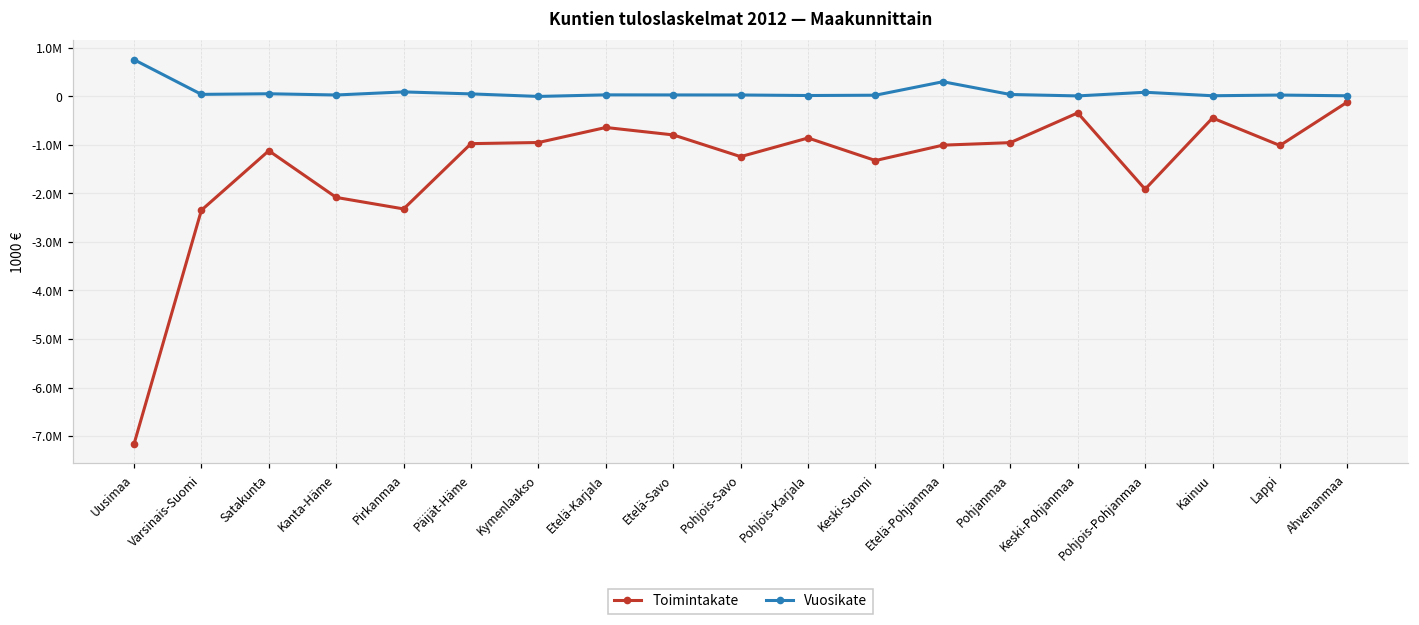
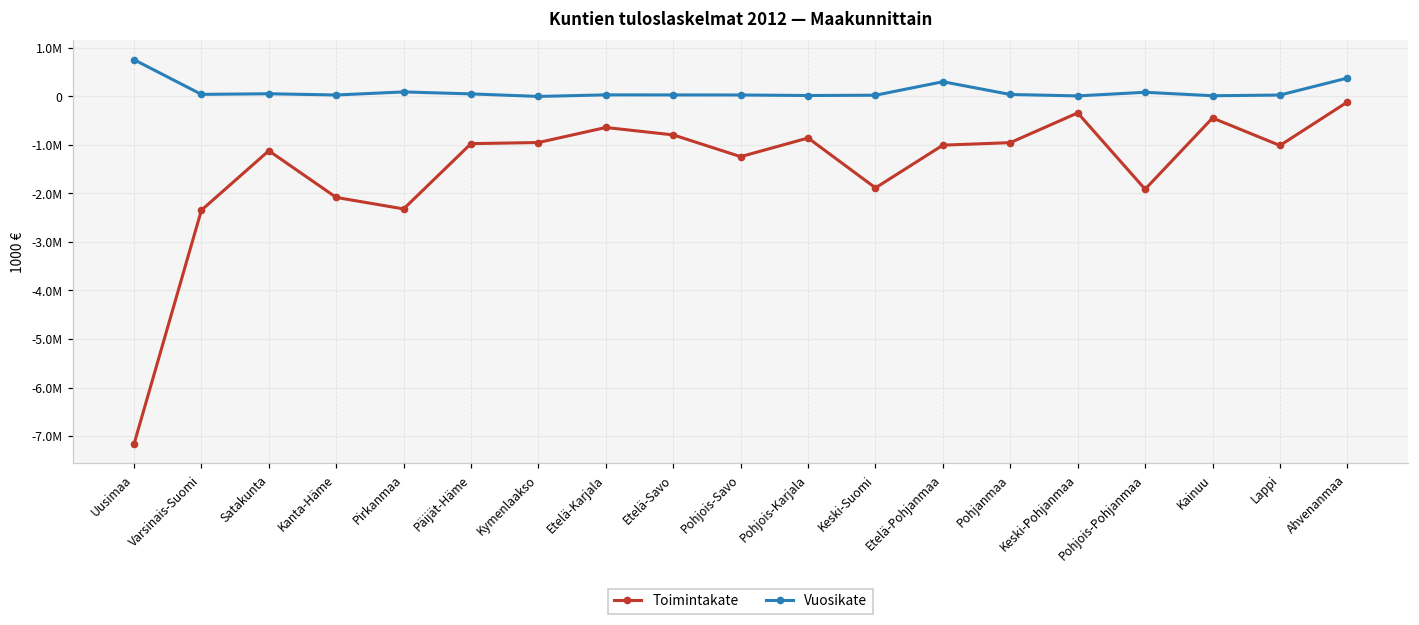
Toimintakate, Keski-Suomi: -1300000 -> -1900000
Vuosikate, Ahvenanmaa: 0 -> 400000
